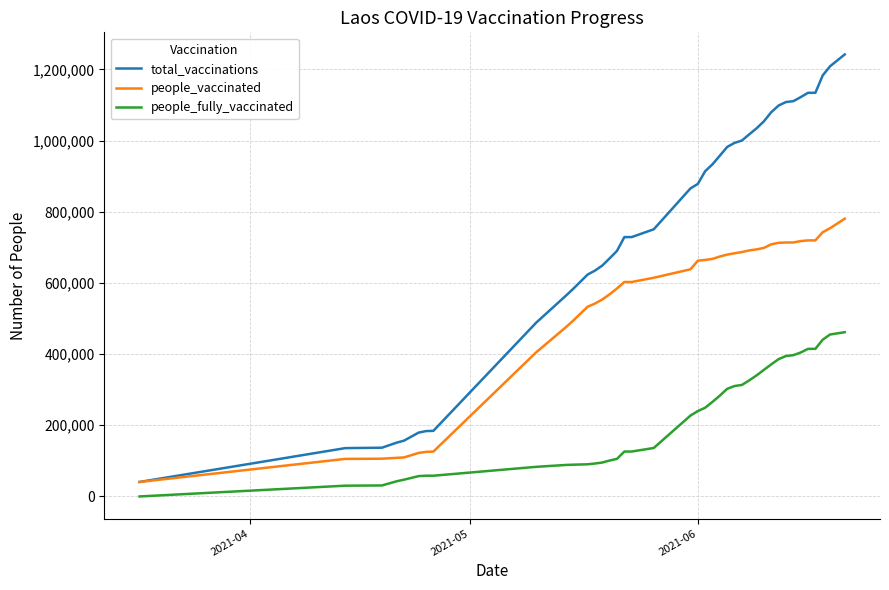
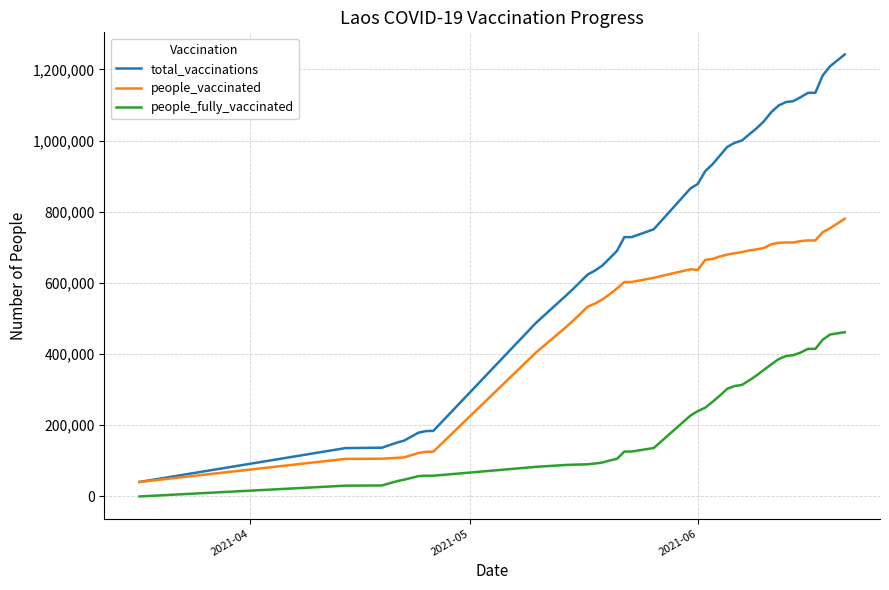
people_vaccinated, 2021-06: 660,000 -> 640,000
